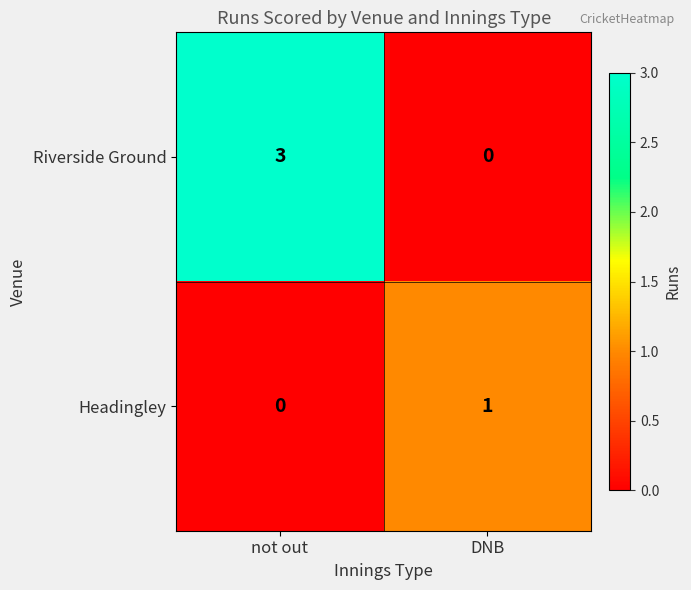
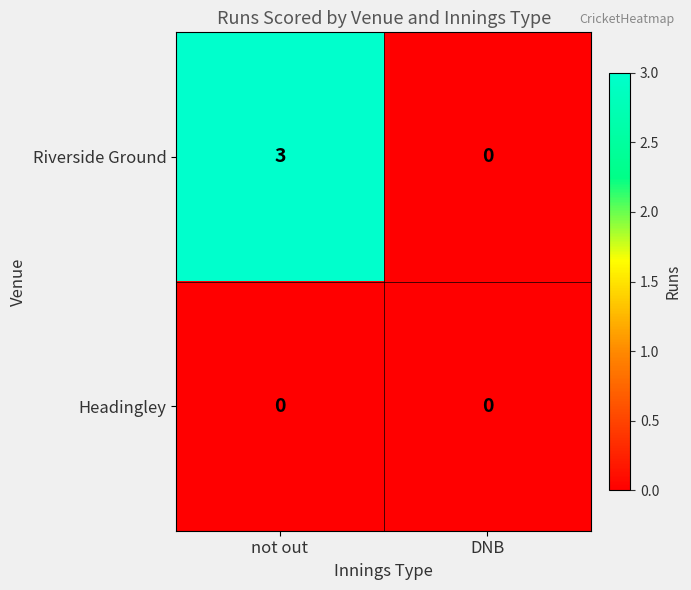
Headingley, DNB: 1 -> 0
